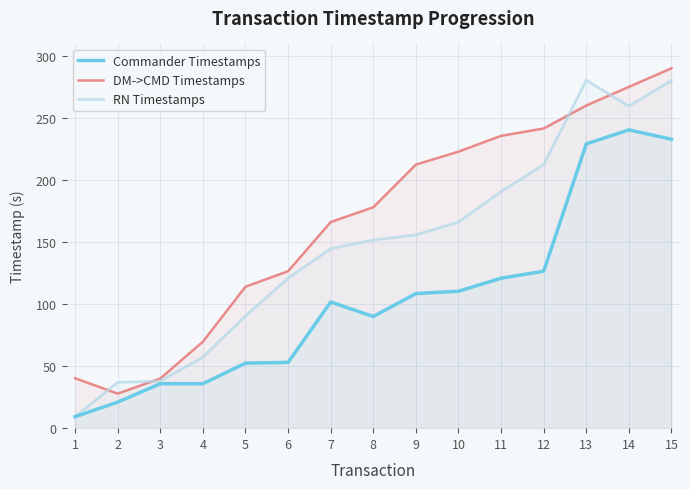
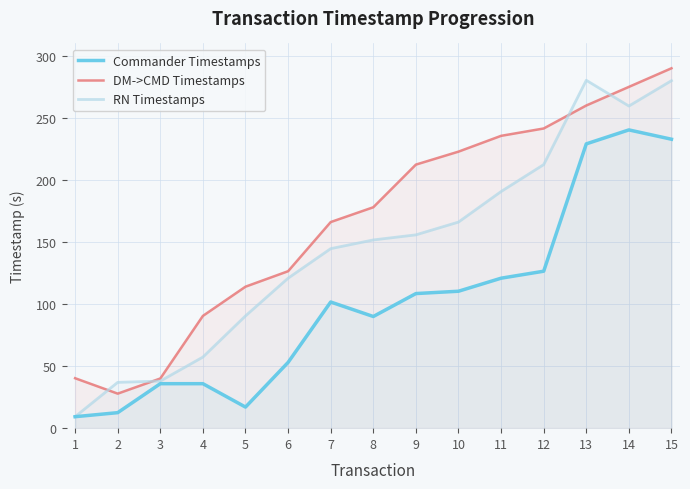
Commander Timestamps, 2: 21 -> 13
DM->CMD Timestamps, 4: 70 -> 90
Commander Timestamps, 5: 52 -> 17
